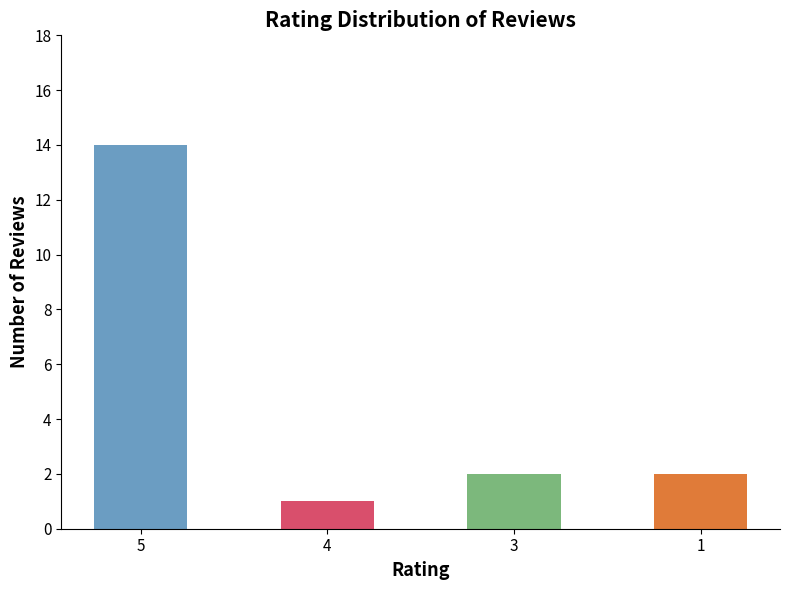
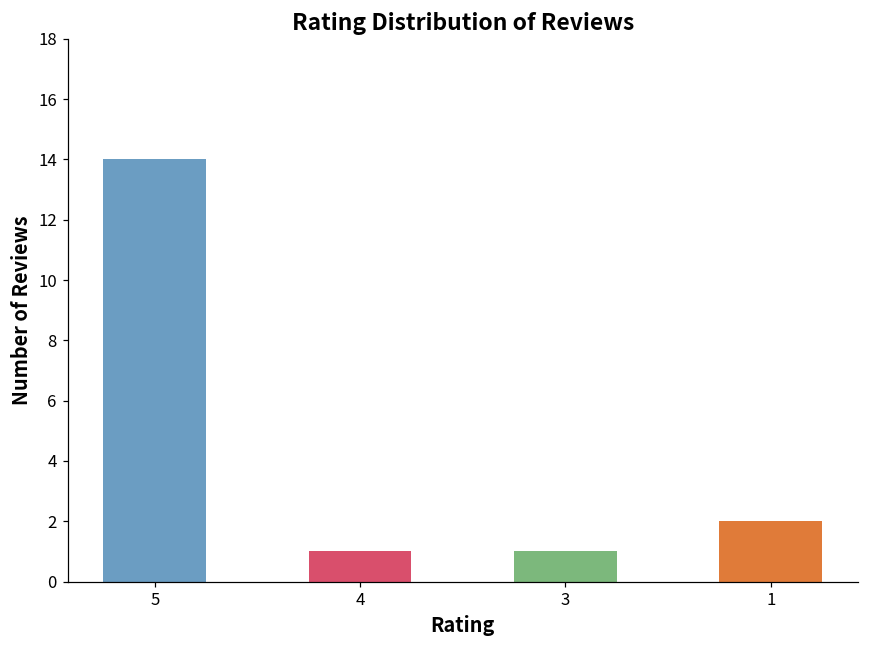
3: 2 -> 1
